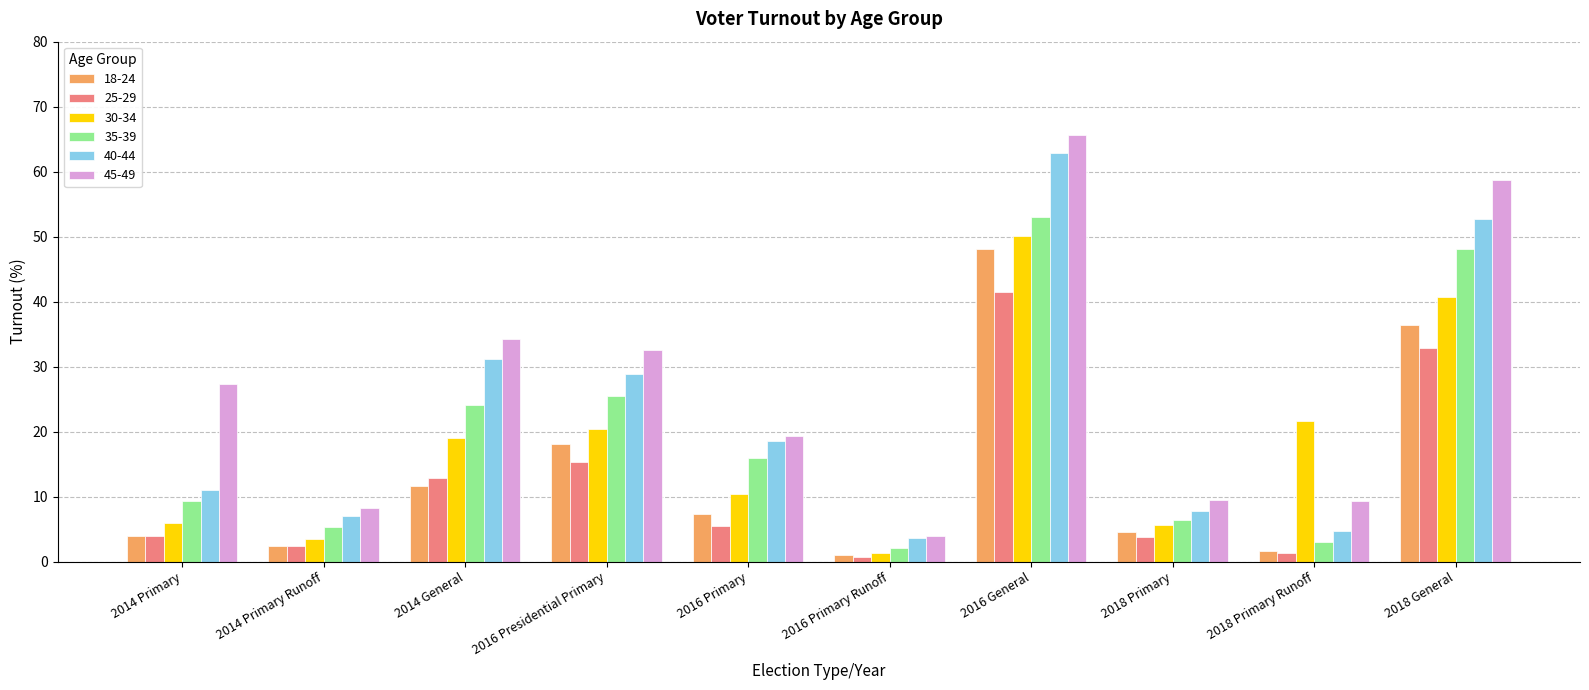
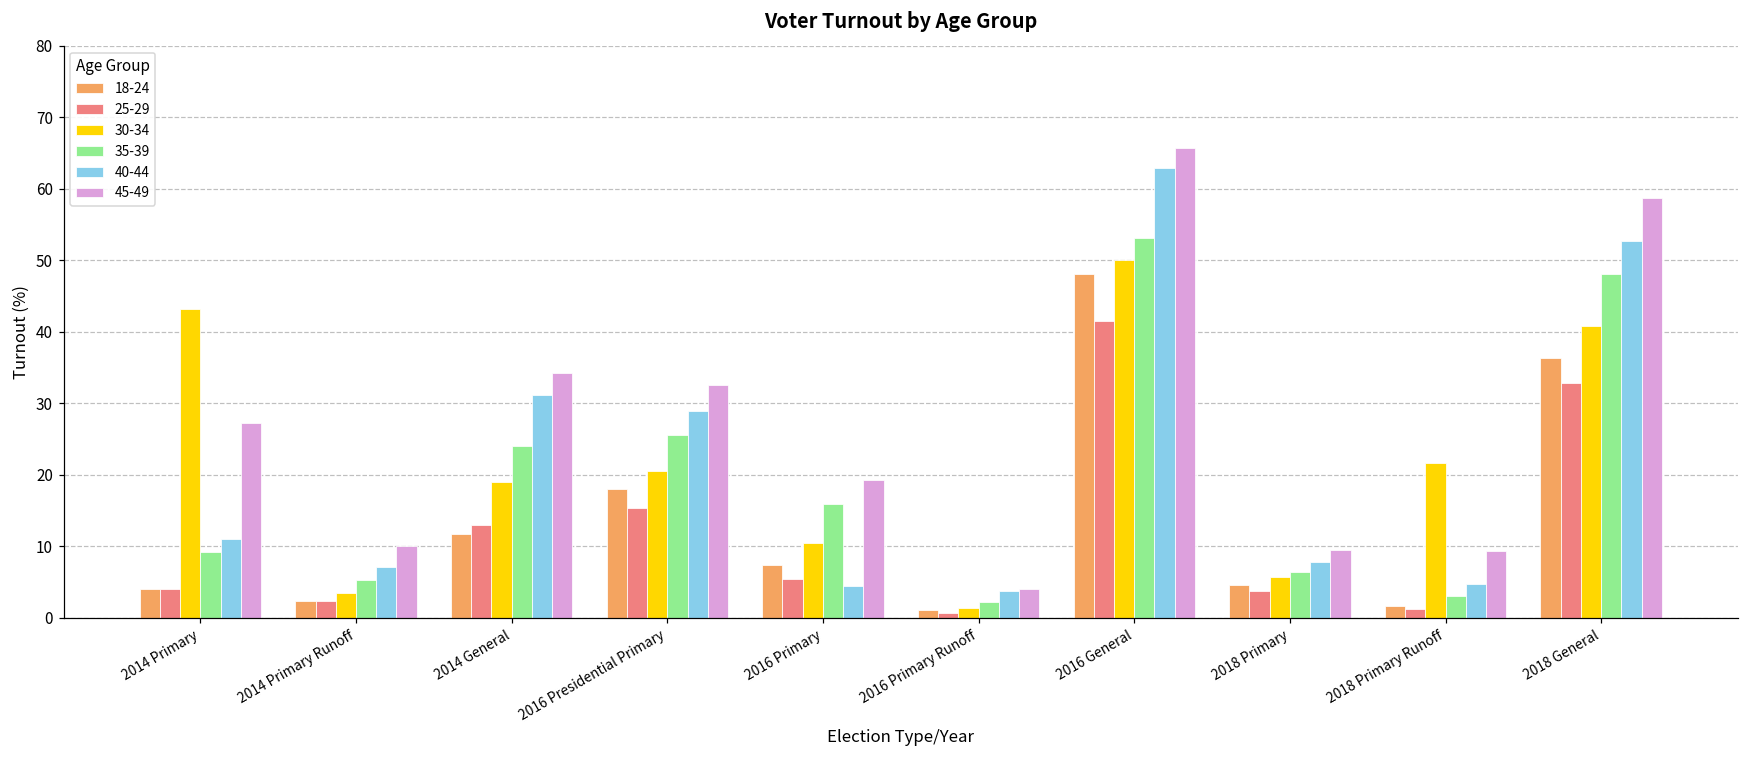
30-34, 2014 Primary: 6 -> 43
45-49, 2014 Primary Runoff: 8 -> 10
40-44, 2016 Primary: 19 -> 5
